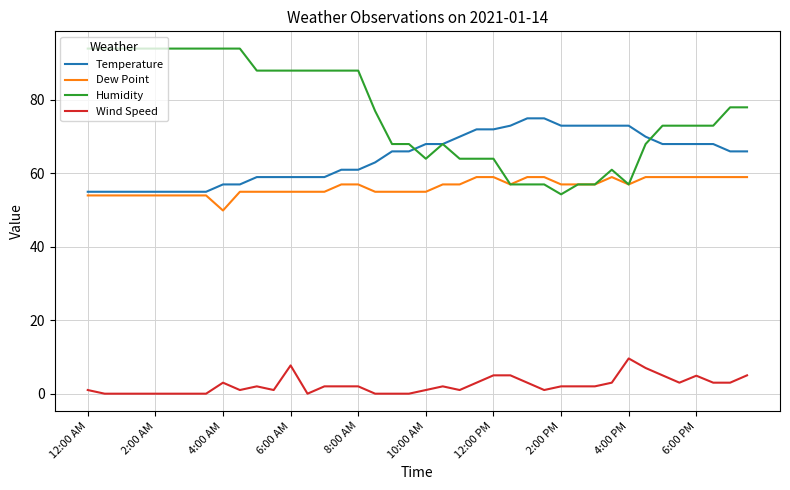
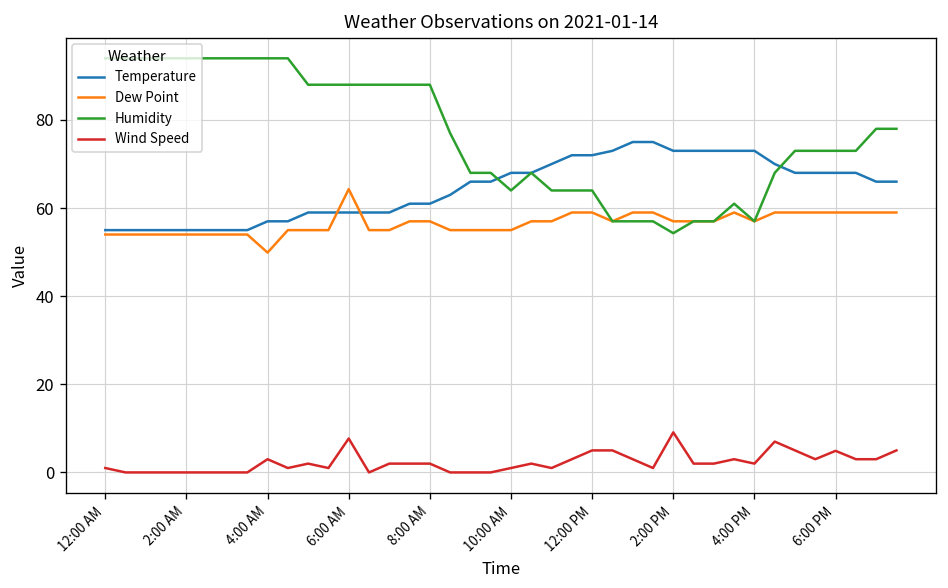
Dew Point, 6:00 AM: 55 -> 64
Wind Speed, 2:00 PM: 2 -> 9
Wind Speed, 4:00 PM: 10 -> 2
